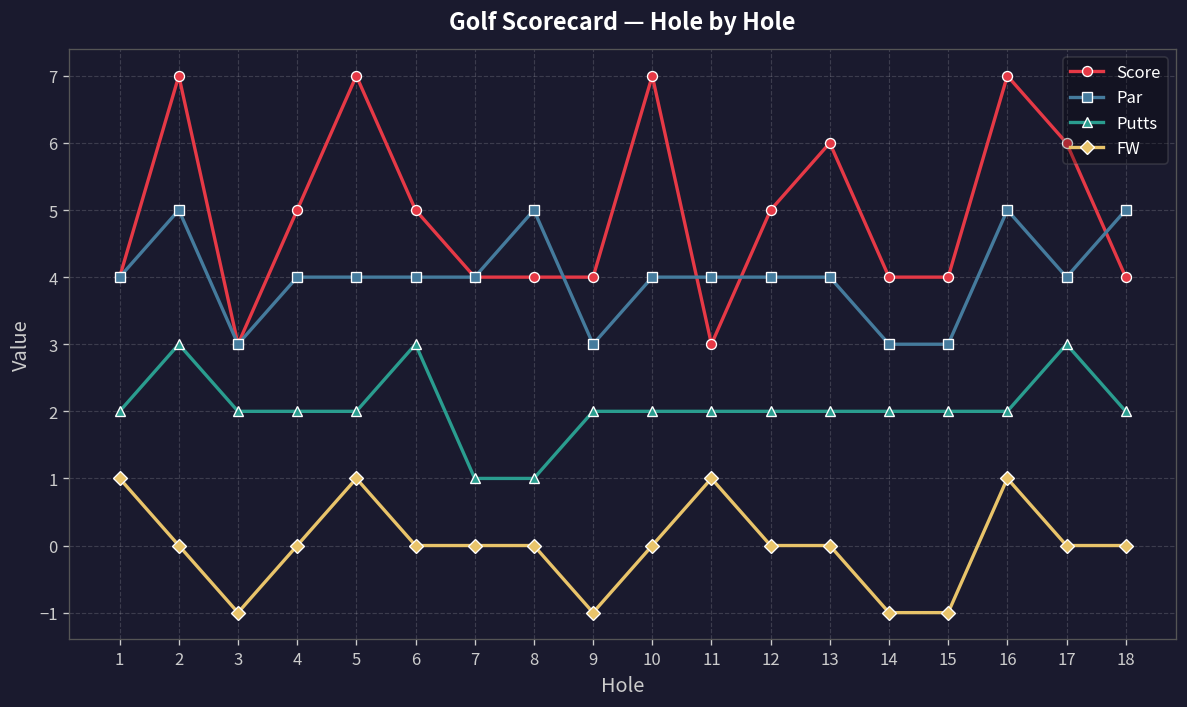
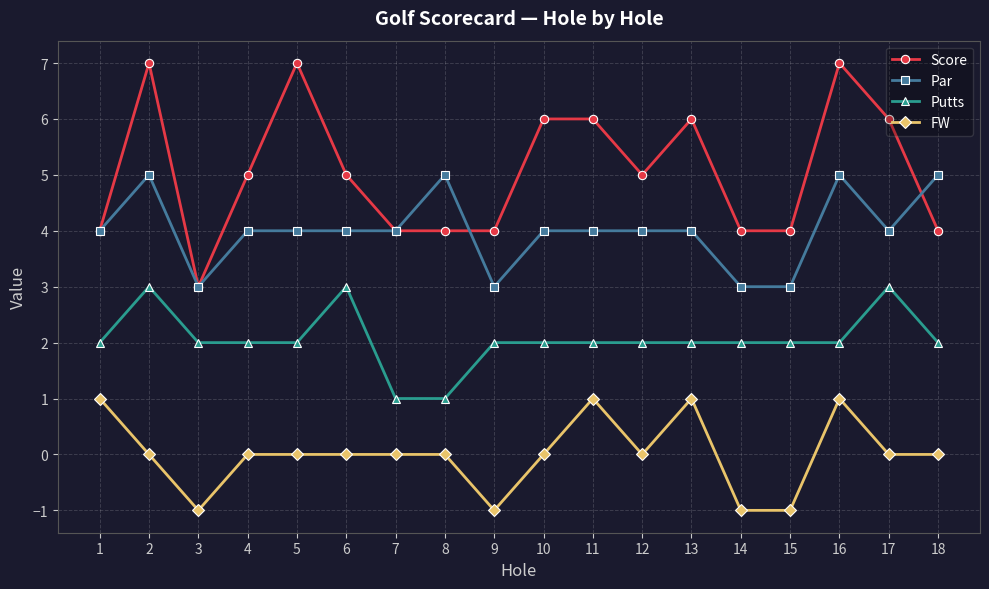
FW, 5: 1 -> 0
Score, 10: 7 -> 6
Score, 11: 3 -> 6
FW, 13: 0 -> 1
